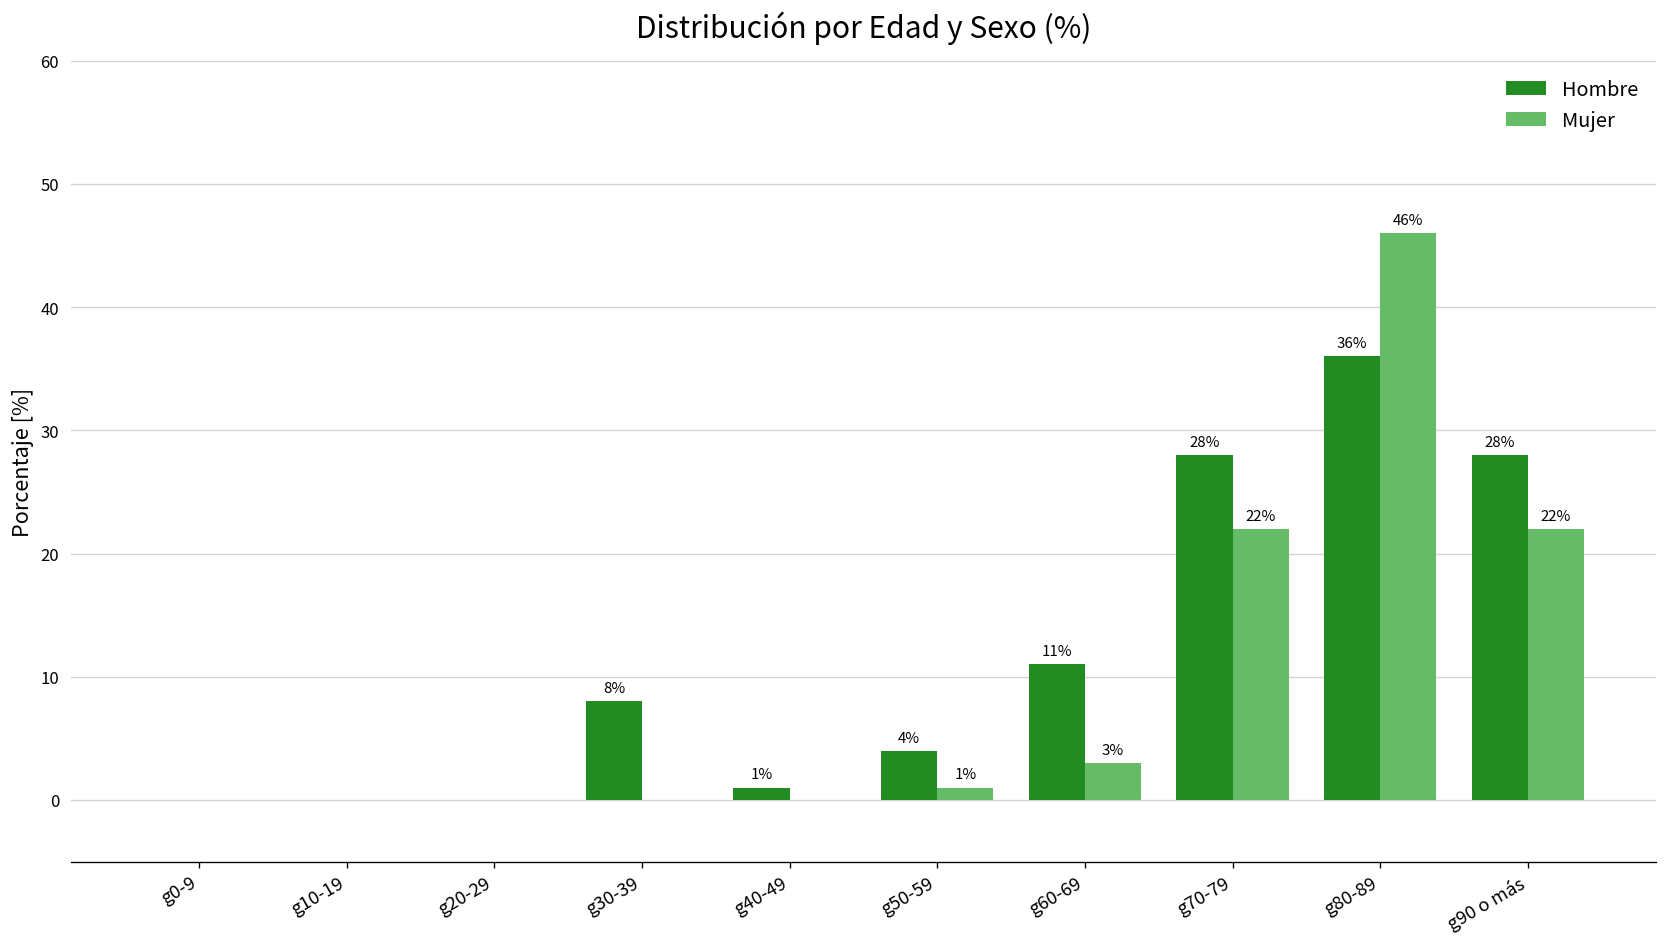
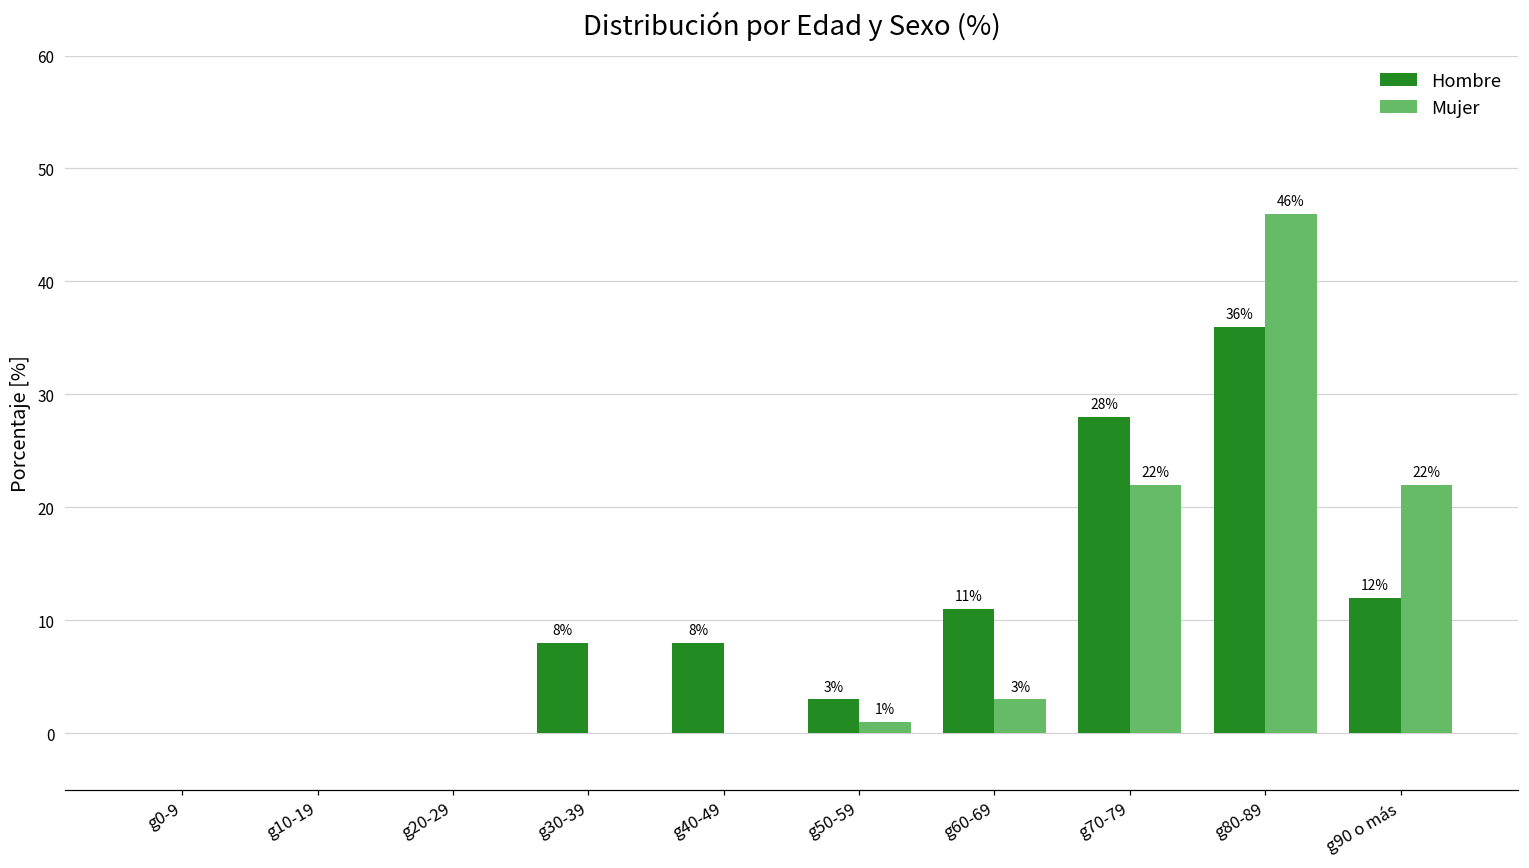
Hombre, g40-49: 1% -> 8%
Hombre, g50-59: 4% -> 3%
Hombre, g90 o más: 28% -> 12%
